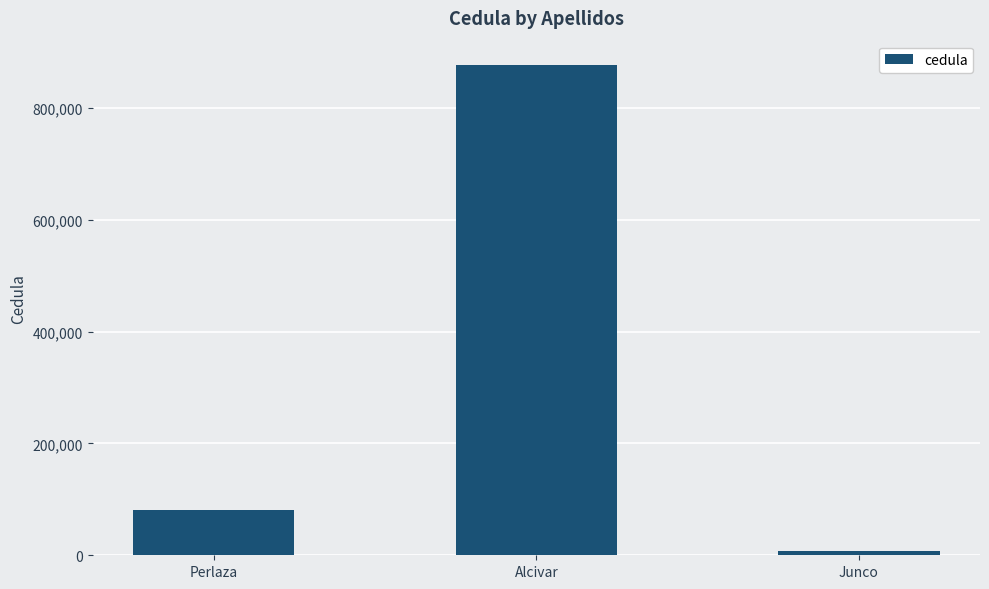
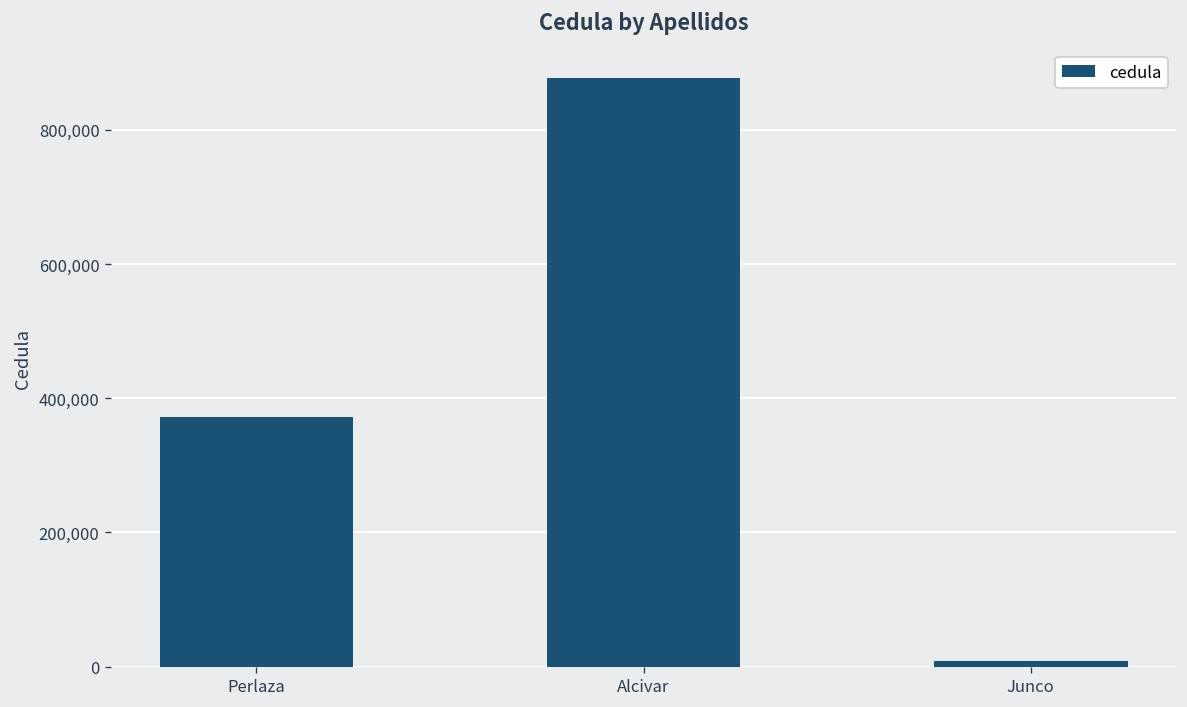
Perlaza: 80,000 -> 370,000
